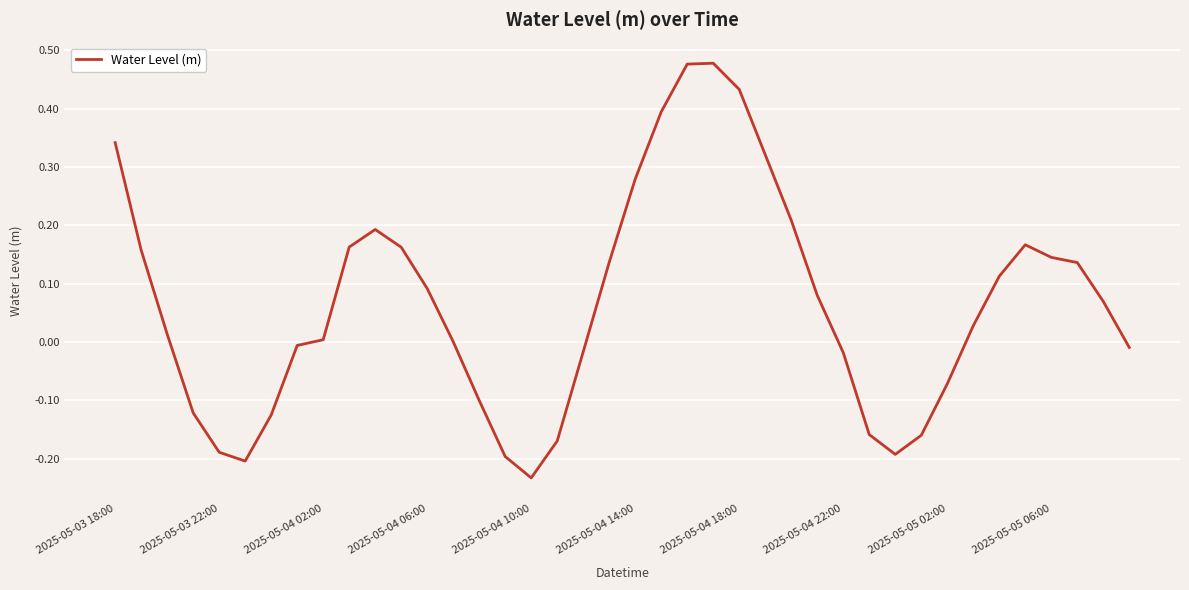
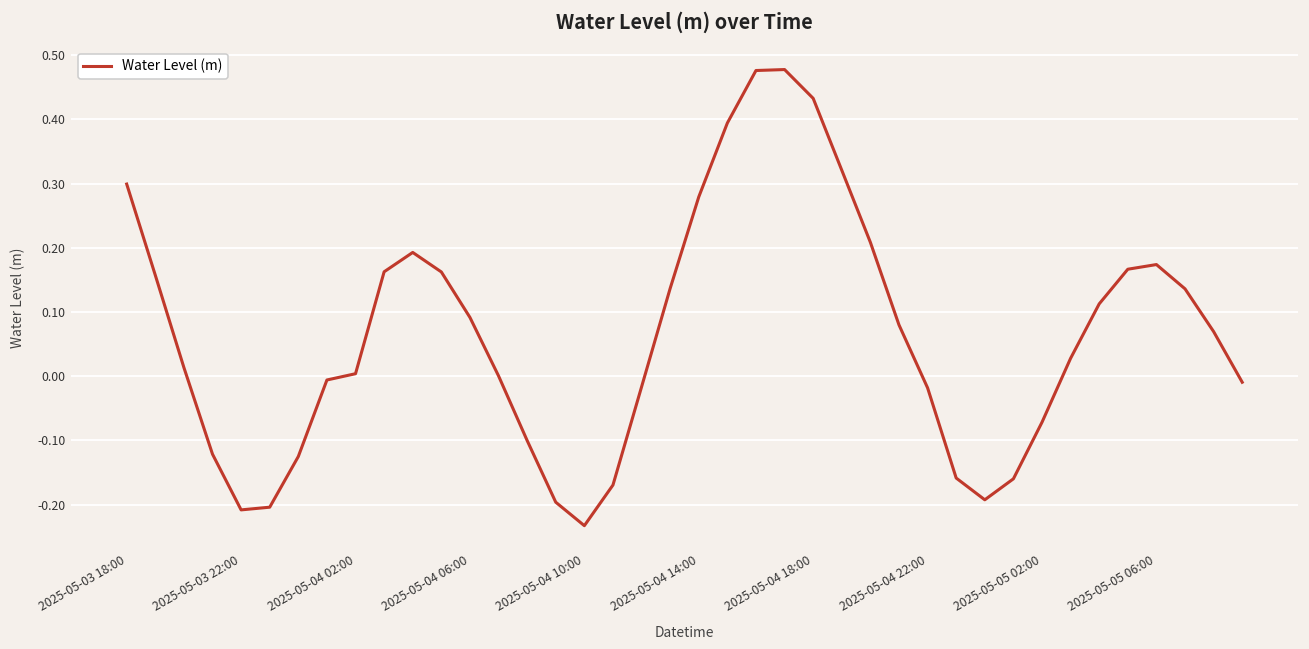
2025-05-03 18:00: 0.34 -> 0.30
2025-05-03 22:00: -0.19 -> -0.21
2025-05-05 06:00: 0.15 -> 0.17
